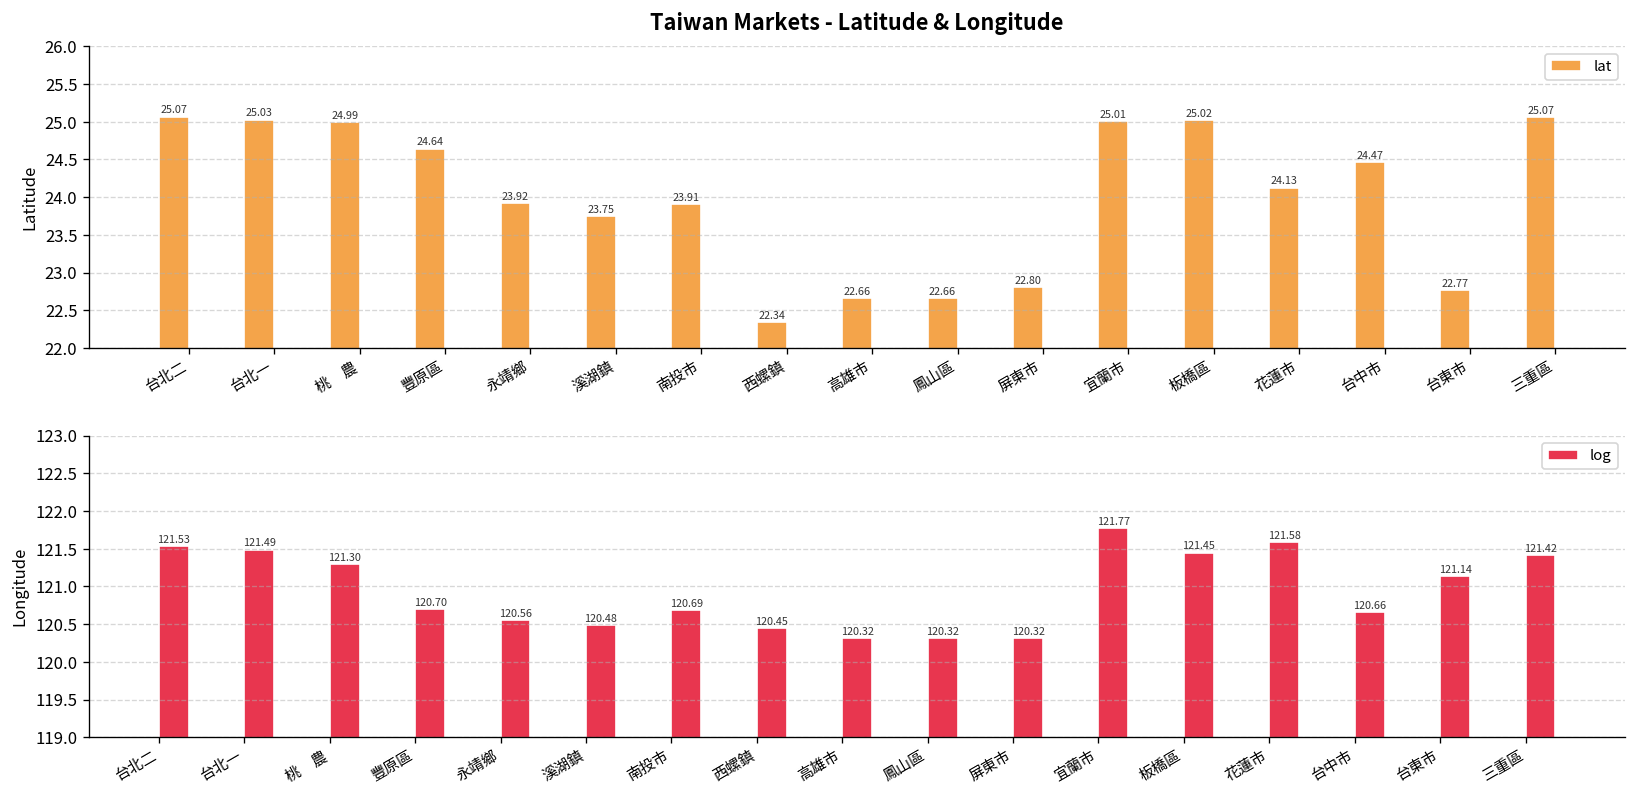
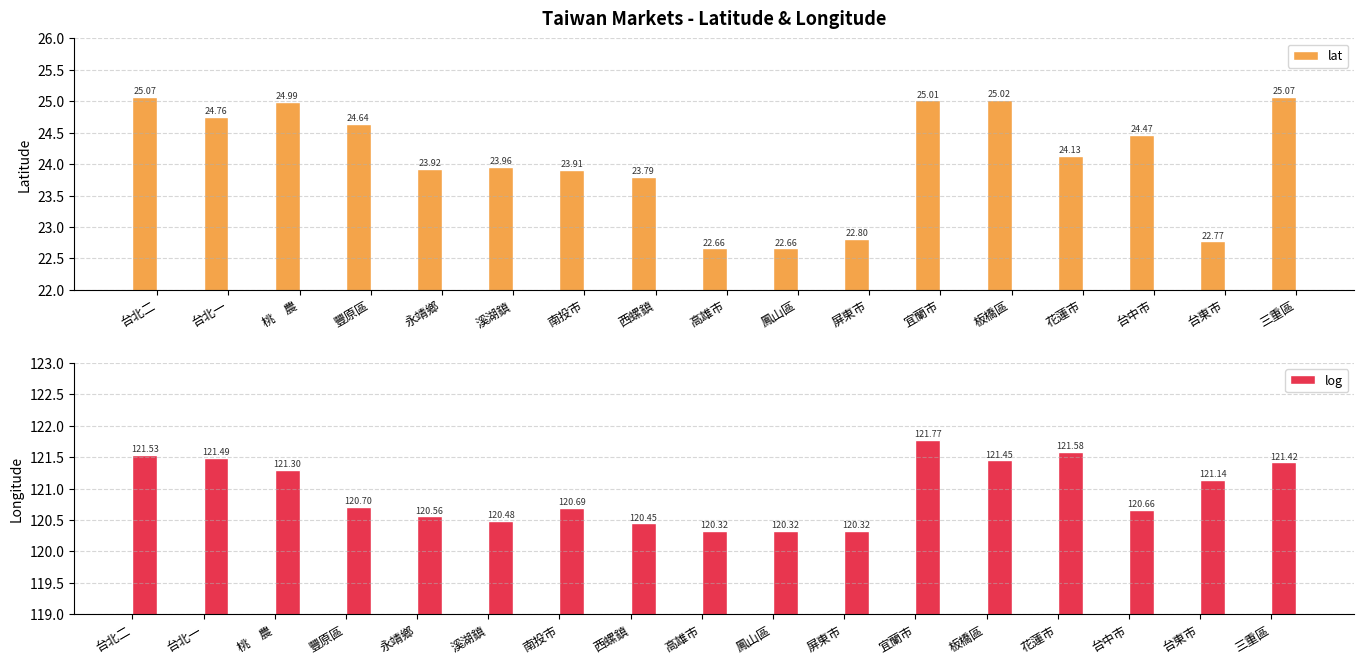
Taiwan Markets - Latitude & Longitude, 台北一: 25.03 -> 24.76
Taiwan Markets - Latitude & Longitude, 溪湖鎮: 23.75 -> 23.96
Taiwan Markets - Latitude & Longitude, 西螺鎮: 22.34 -> 23.79
